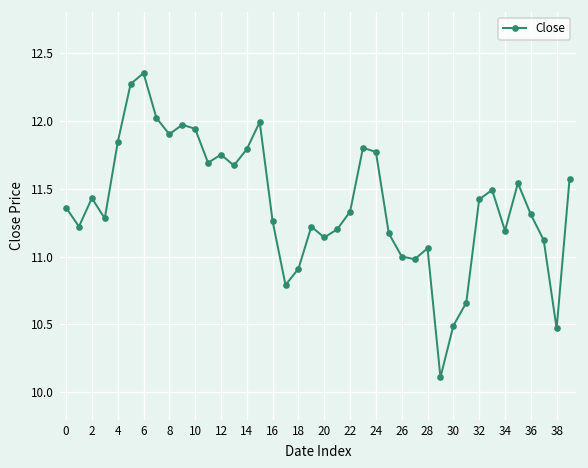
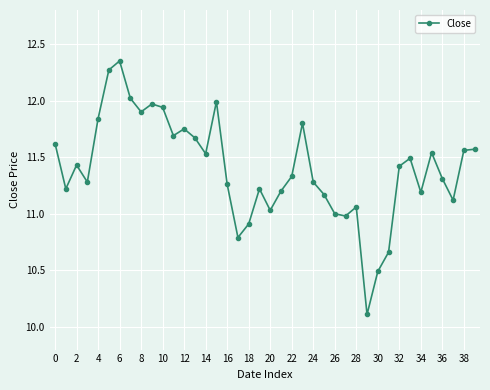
0: 11.36 -> 11.62
14: 11.79 -> 11.53
20: 11.14 -> 11.03
24: 11.77 -> 11.28
38: 10.47 -> 11.56
